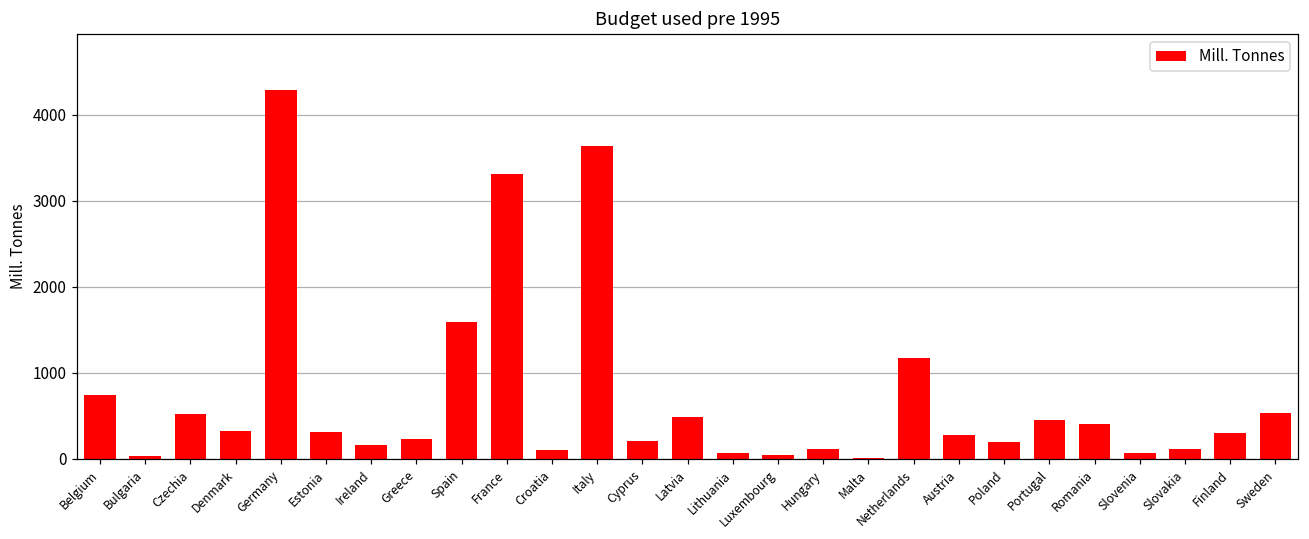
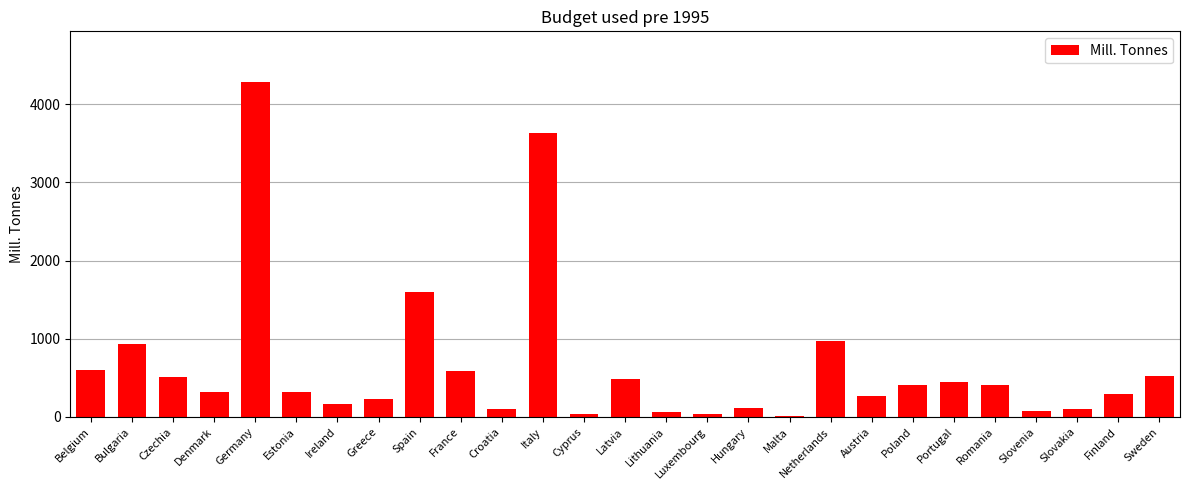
Belgium: 700 -> 600
Bulgaria: 0 -> 900
France: 3300 -> 600
Cyprus: 200 -> 0
Netherlands: 1200 -> 1000
Poland: 200 -> 400
